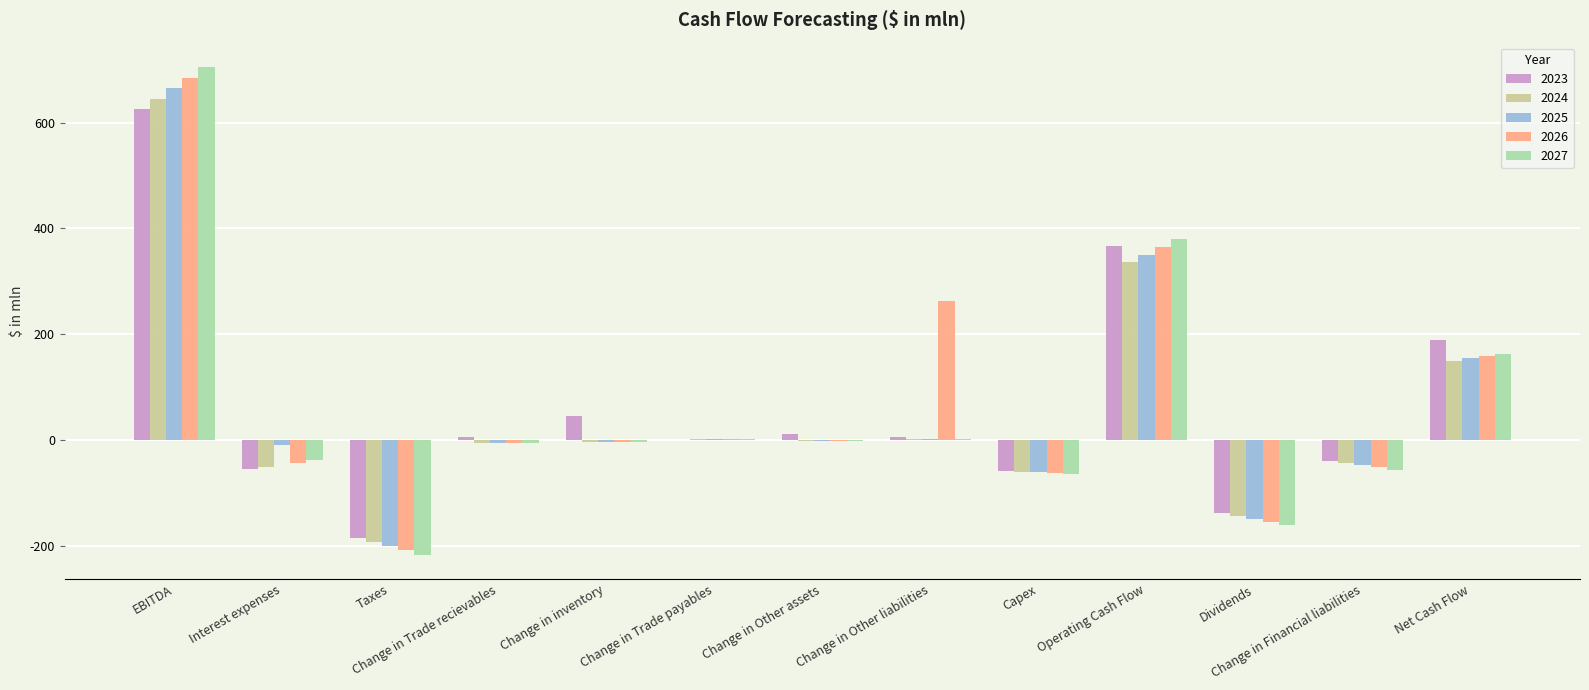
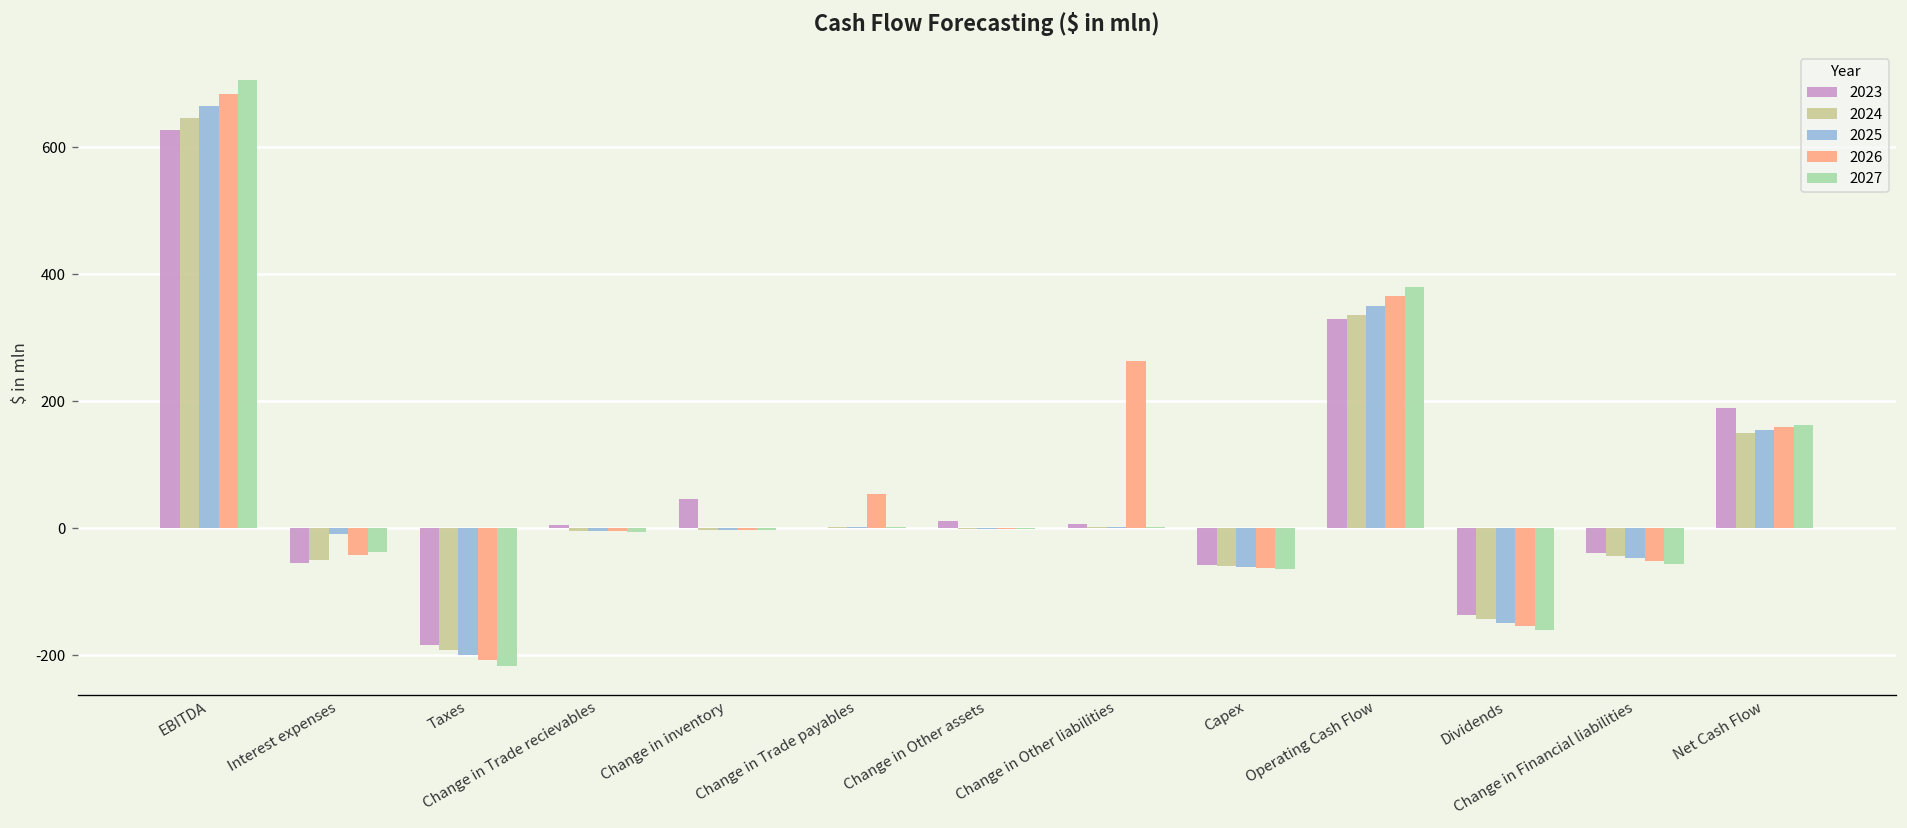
2026, Change in Trade payables: 0 -> 50
2023, Operating Cash Flow: 370 -> 330
